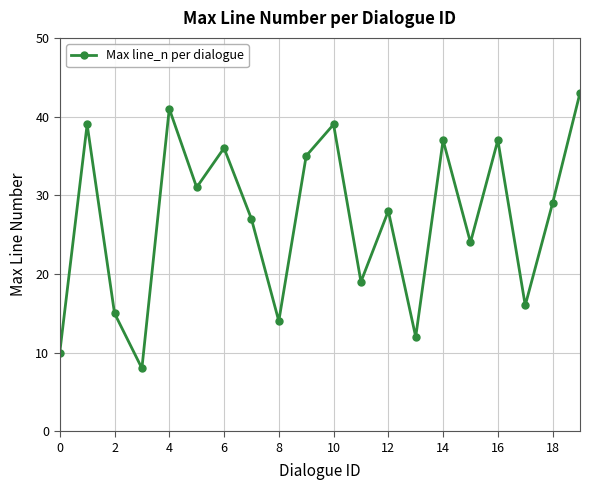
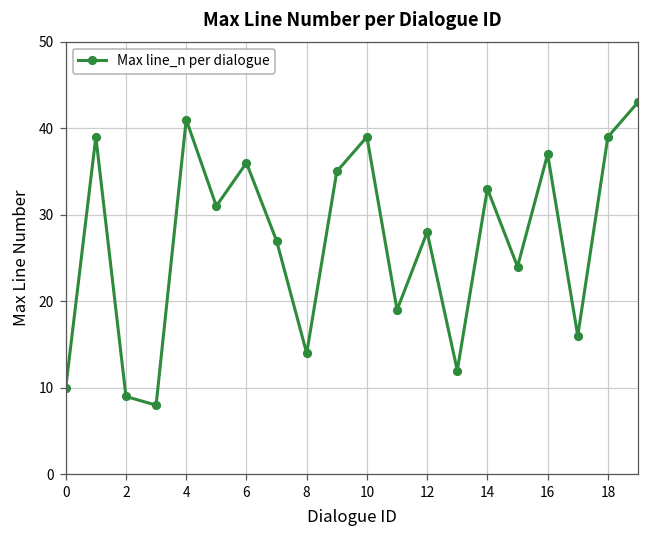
2: 15 -> 9
14: 37 -> 33
18: 29 -> 39
